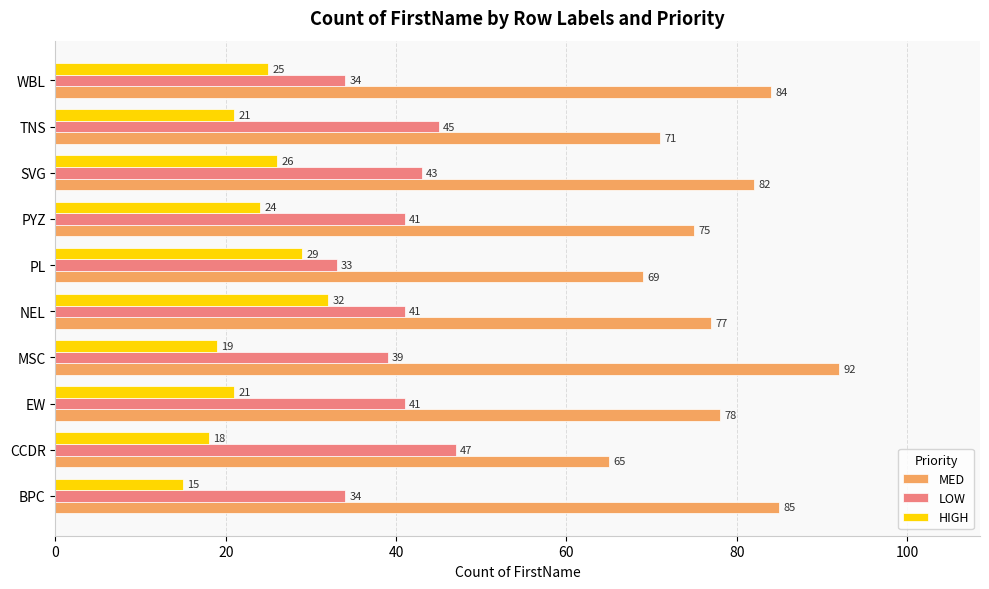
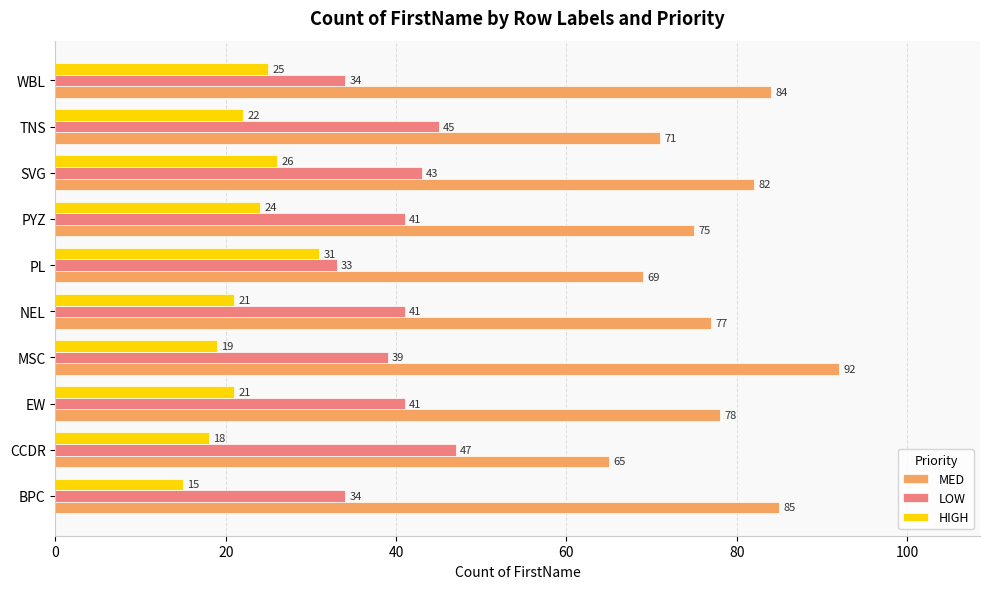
HIGH, TNS: 21 -> 22
HIGH, PL: 29 -> 31
HIGH, NEL: 32 -> 21
